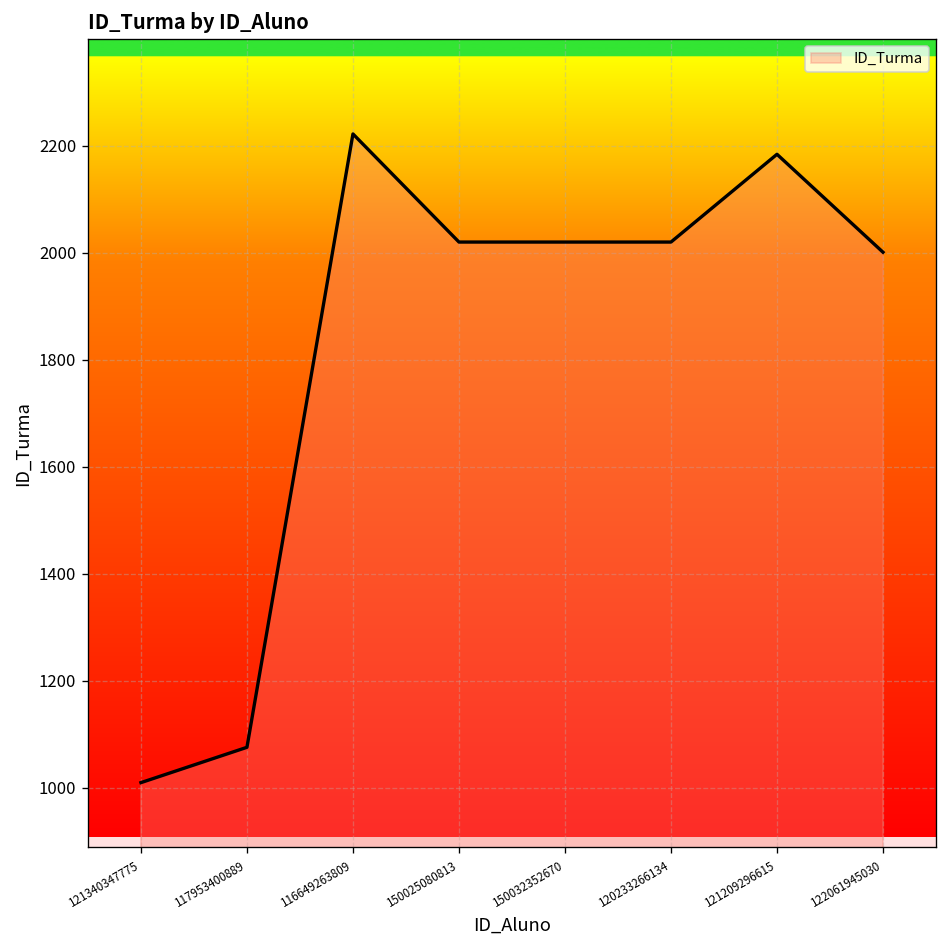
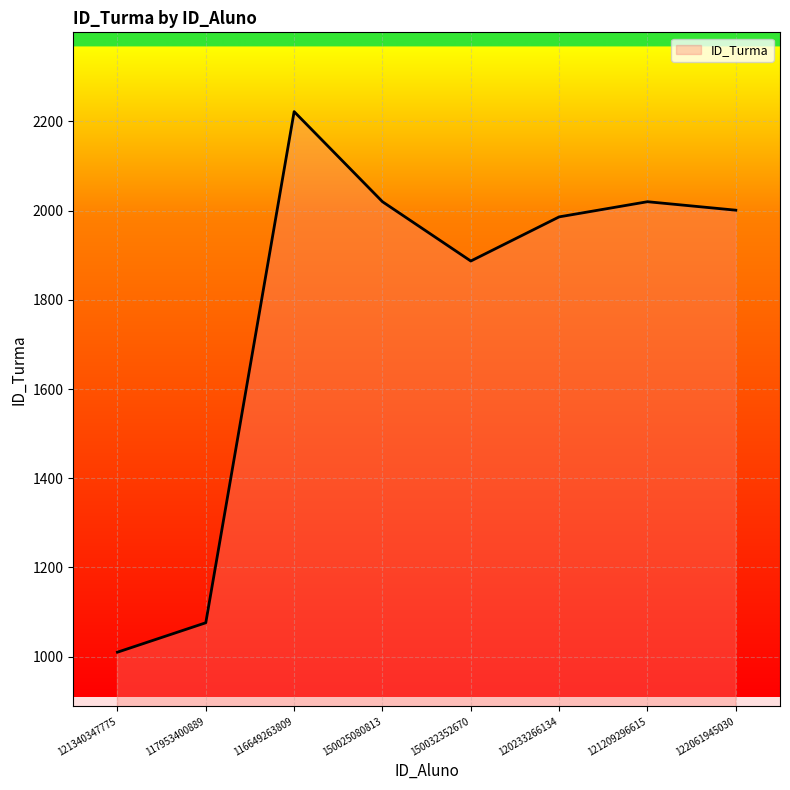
150032352670: 2020 -> 1890
120233266134: 2020 -> 1990
121209296615: 2180 -> 2020
